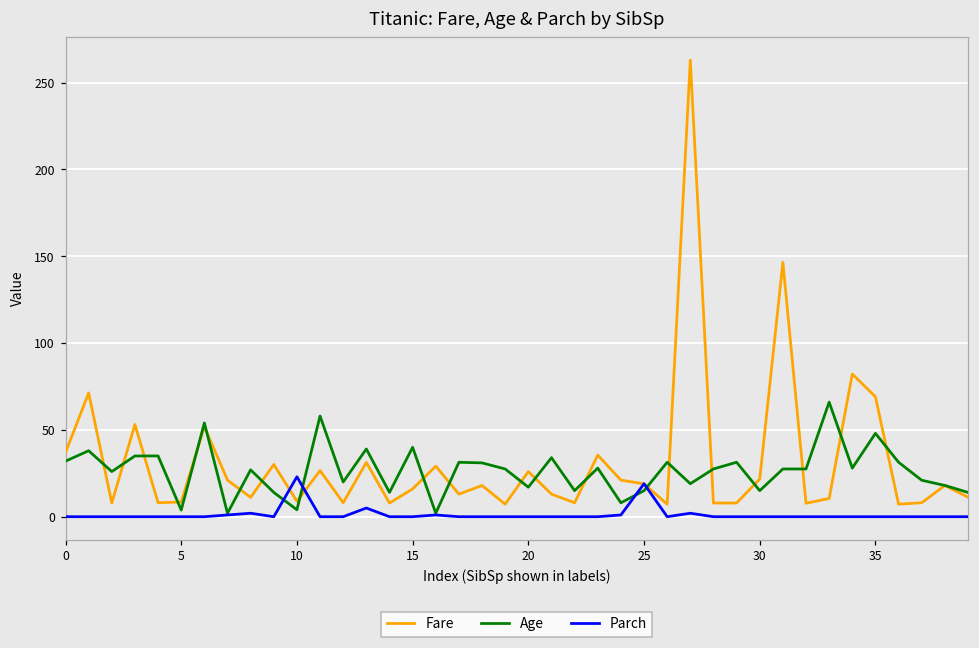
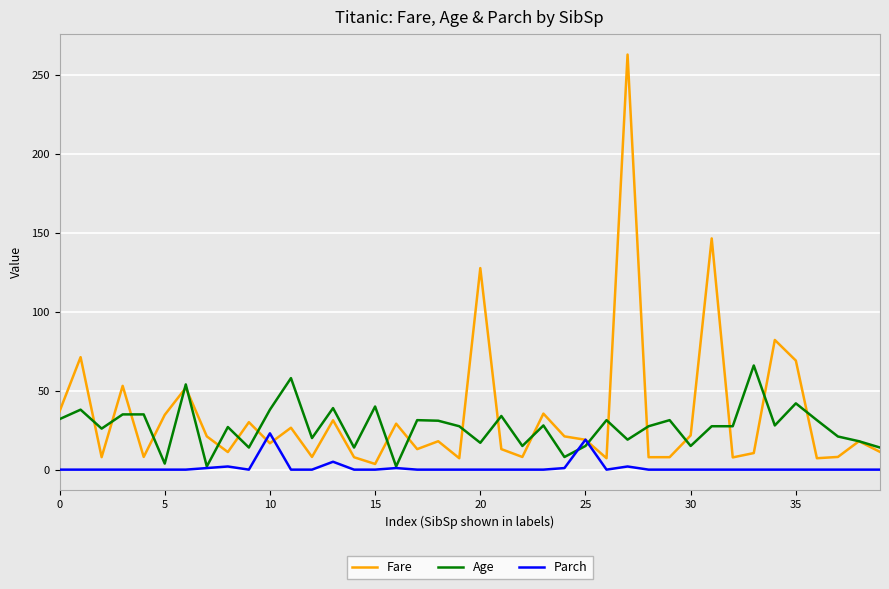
Fare, 5: 8 -> 35
Fare, 10: 9 -> 17
Age, 10: 4 -> 38
Fare, 15: 16 -> 4
Fare, 20: 26 -> 128
Age, 35: 48 -> 42
